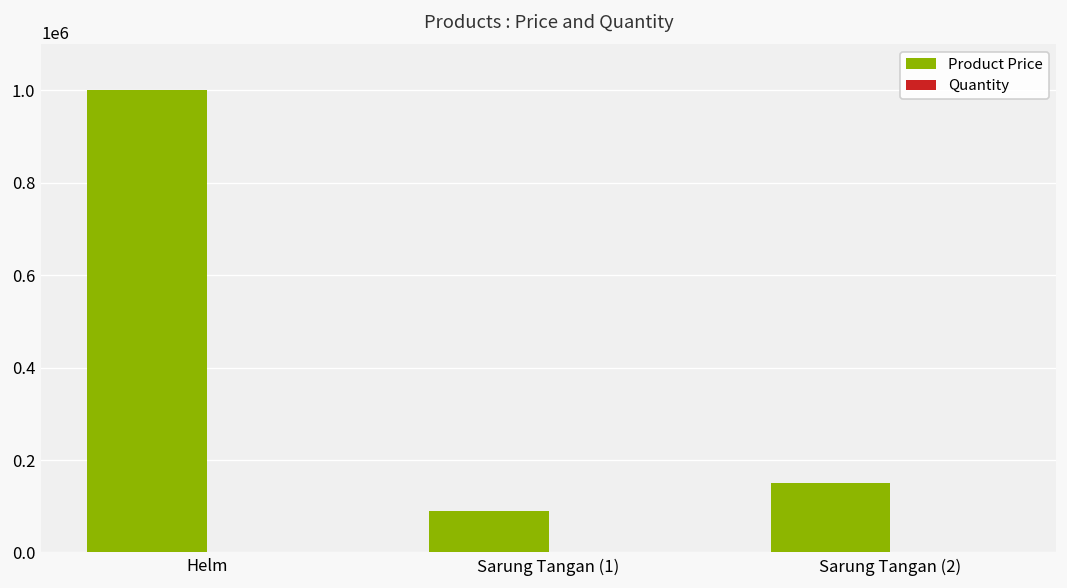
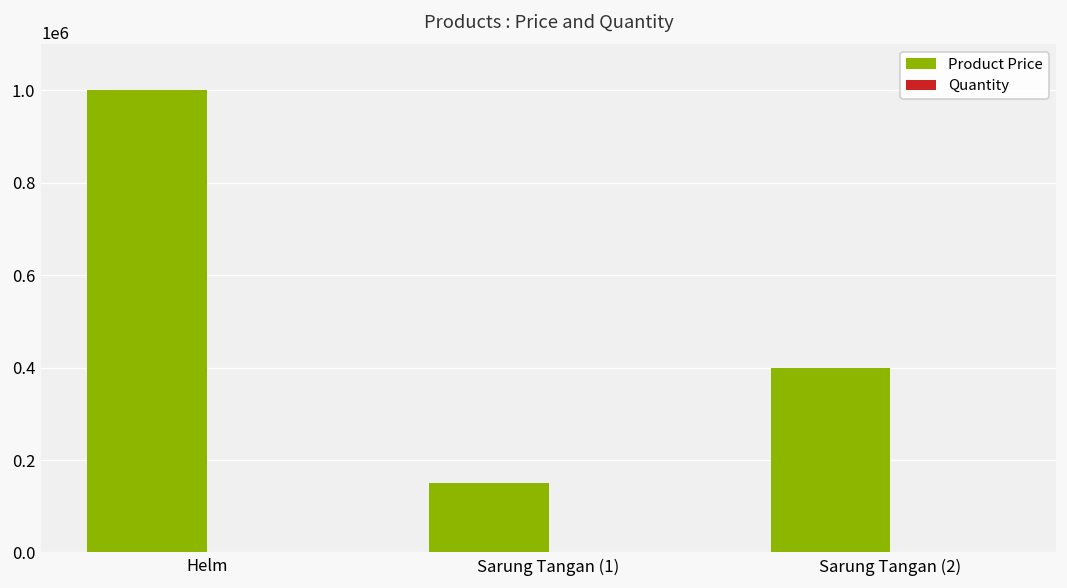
Product Price, Sarung Tangan (1): 90000 -> 150000
Product Price, Sarung Tangan (2): 150000 -> 400000
